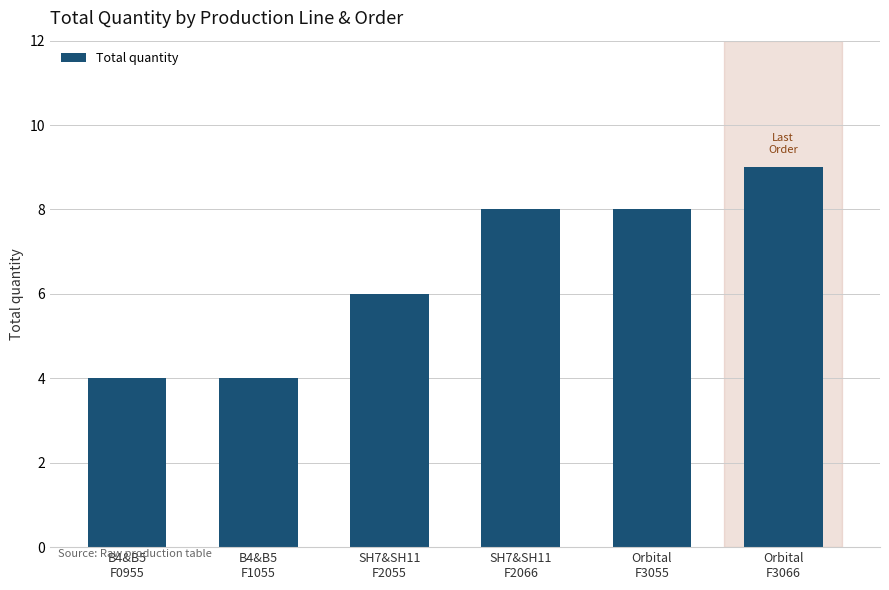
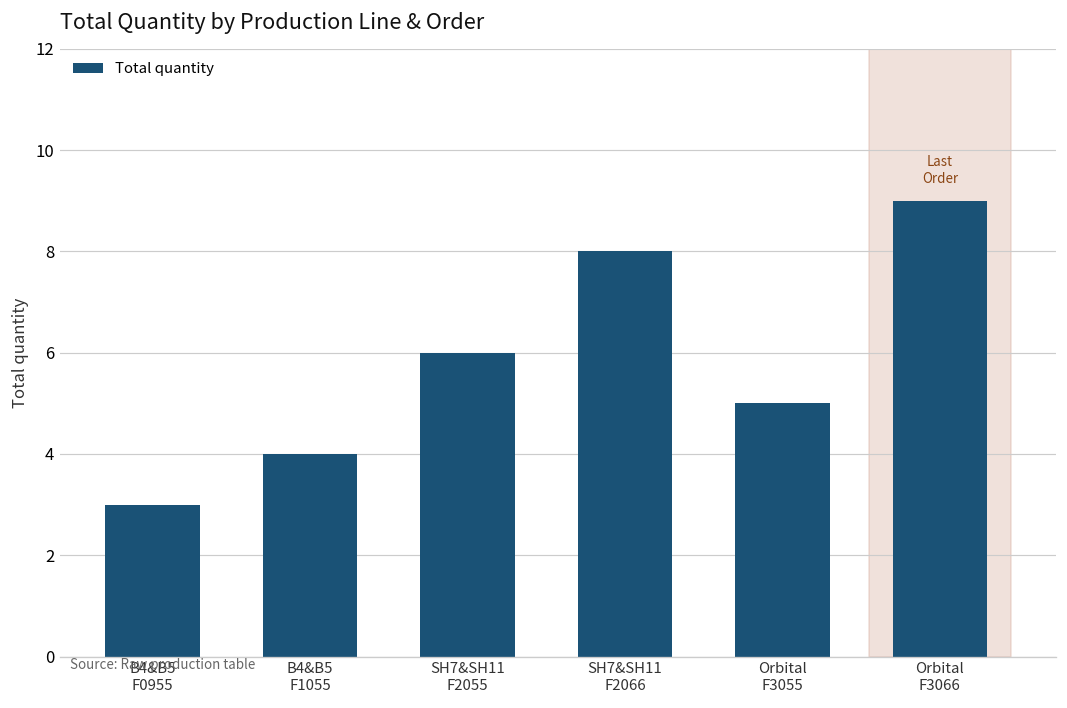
B4&B5 F0955: 4 -> 3
Orbital F3055: 8 -> 5
